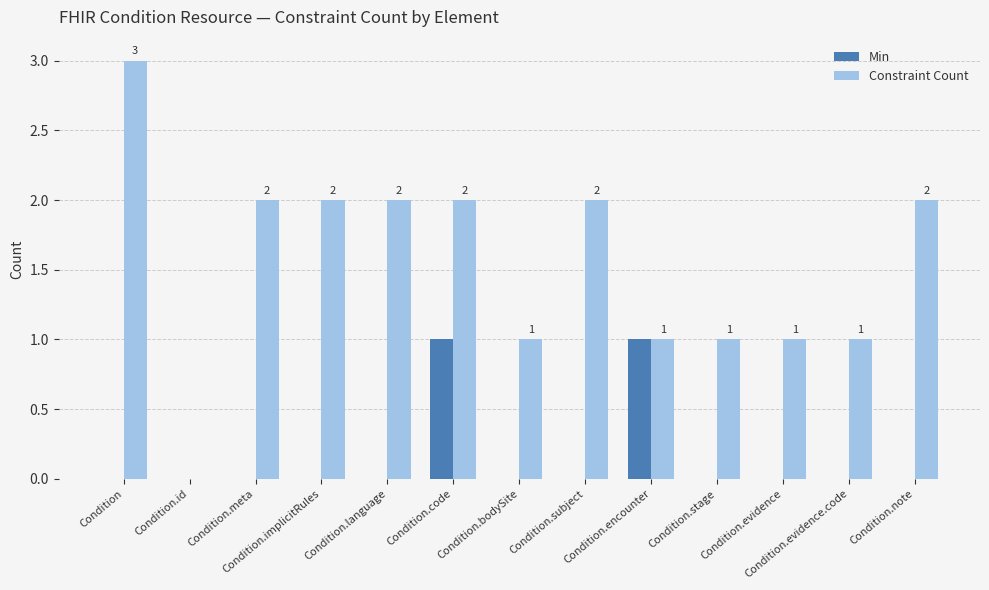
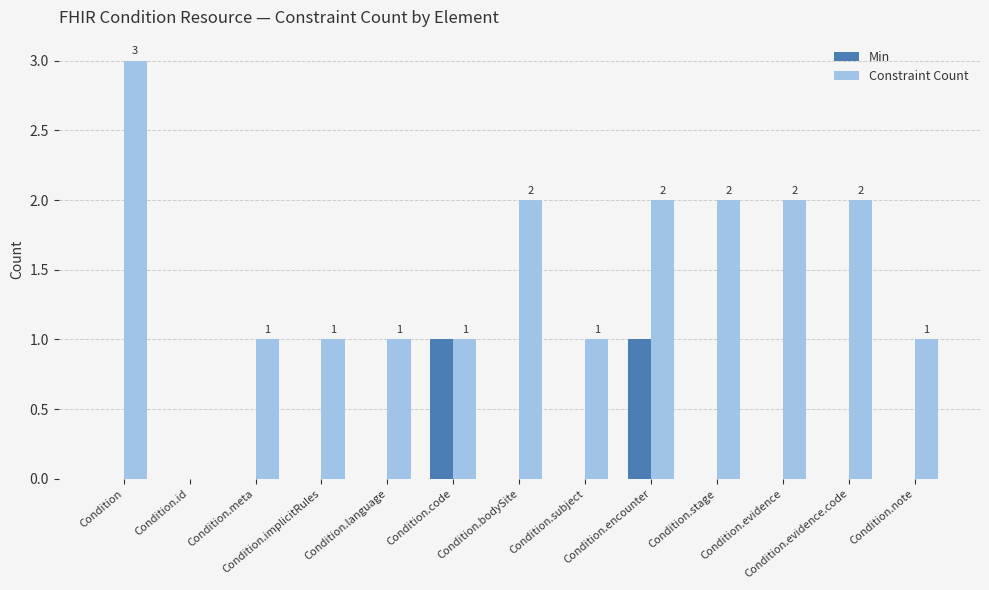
Constraint Count, Condition.meta: 2 -> 1
Constraint Count, Condition.implicitRules: 2 -> 1
Constraint Count, Condition.language: 2 -> 1
Constraint Count, Condition.code: 2 -> 1
Constraint Count, Condition.bodySite: 1 -> 2
Constraint Count, Condition.subject: 2 -> 1
Constraint Count, Condition.encounter: 1 -> 2
Constraint Count, Condition.stage: 1 -> 2
Constraint Count, Condition.evidence: 1 -> 2
Constraint Count, Condition.evidence.code: 1 -> 2
Constraint Count, Condition.note: 2 -> 1
